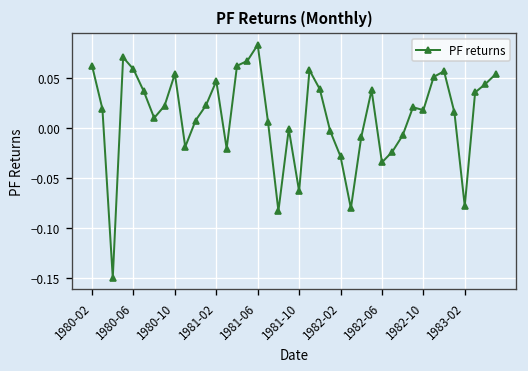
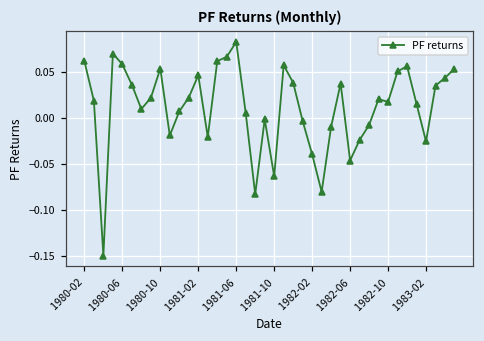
1982-02: -0.03 -> -0.04
1982-06: -0.03 -> -0.05
1983-02: -0.08 -> -0.03
